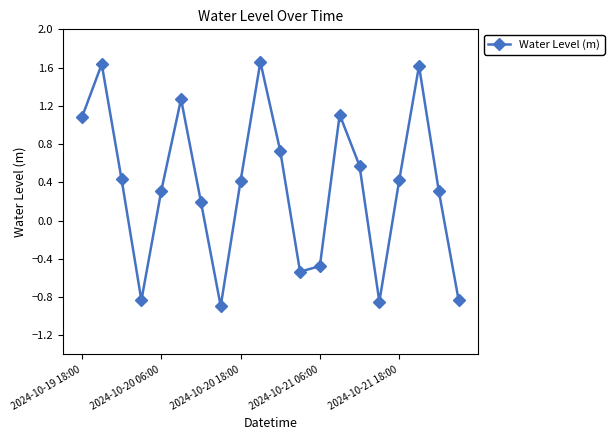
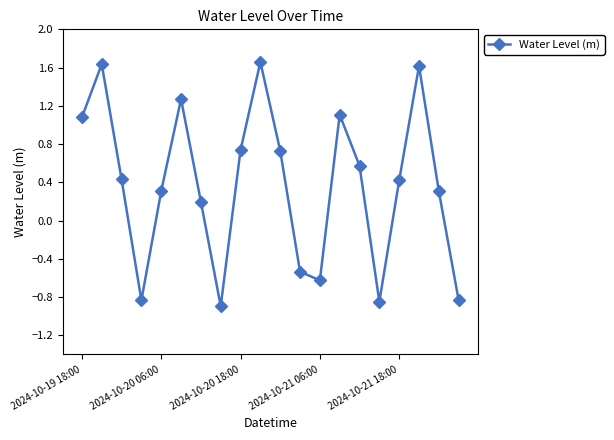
2024-10-20 18:00: 0.4 -> 0.7
2024-10-21 06:00: -0.5 -> -0.6
